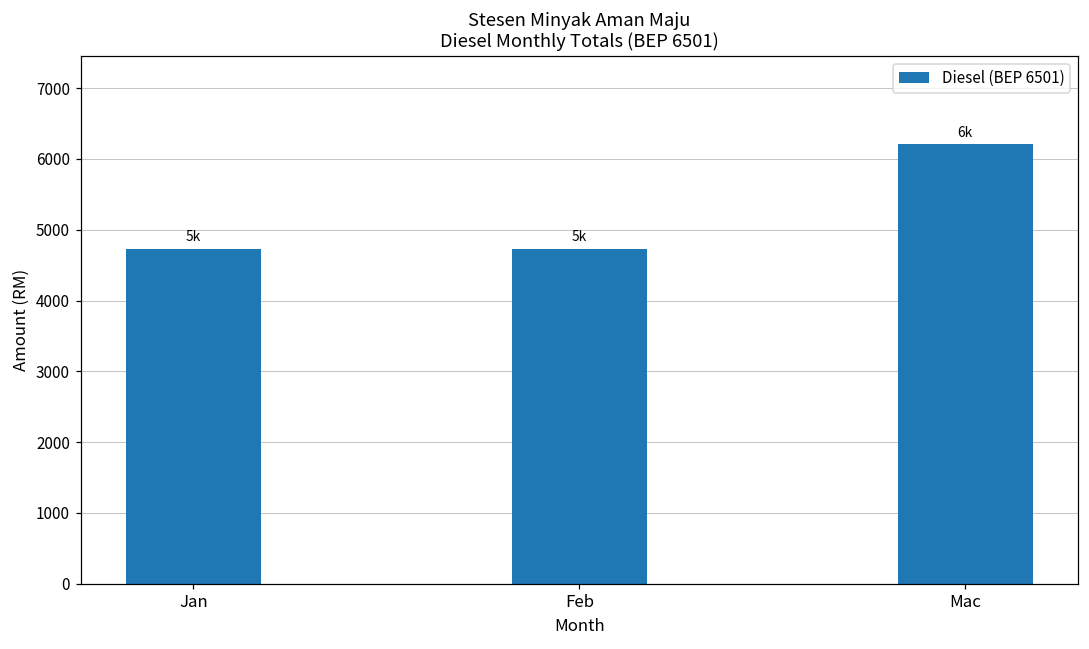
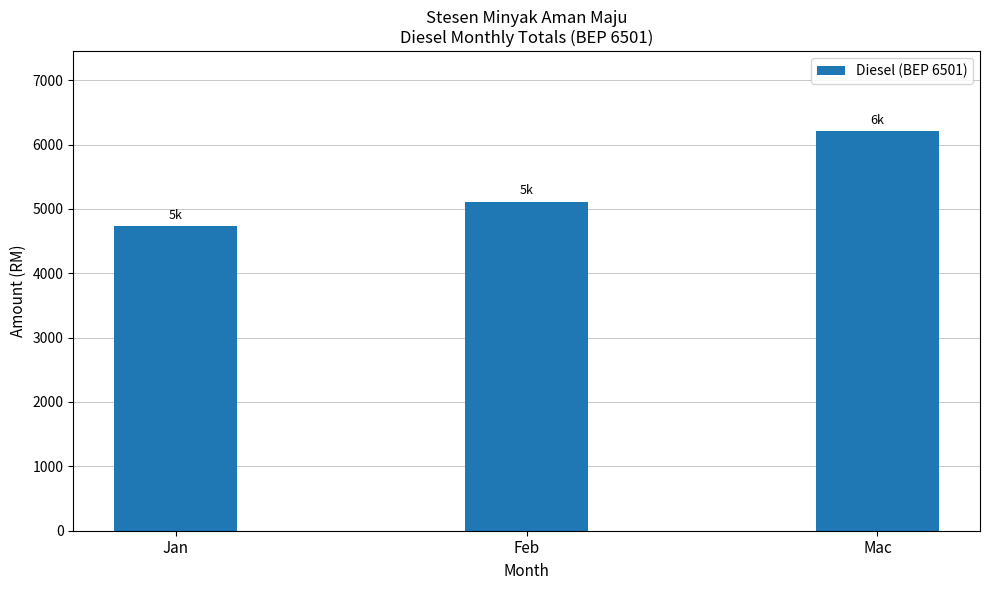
Feb: 4700 -> 5100
